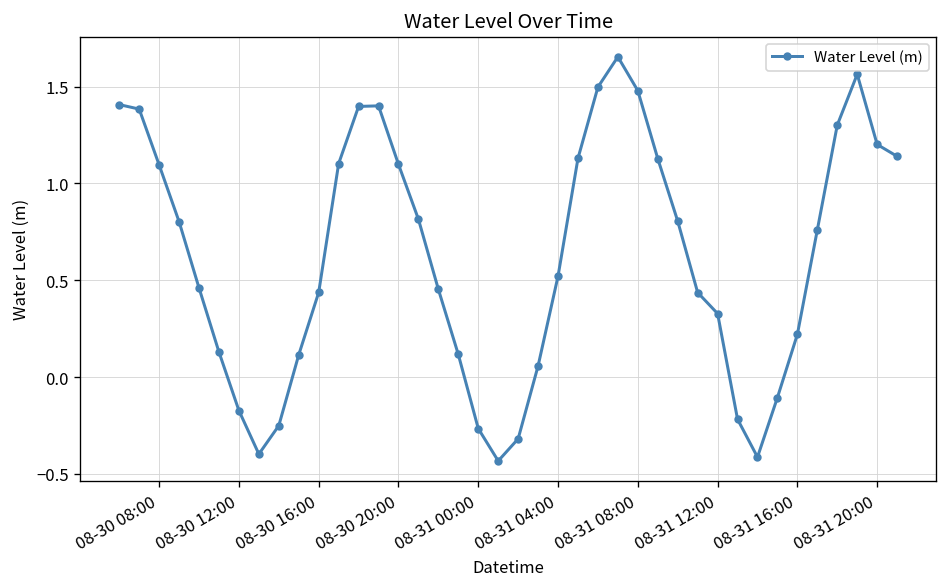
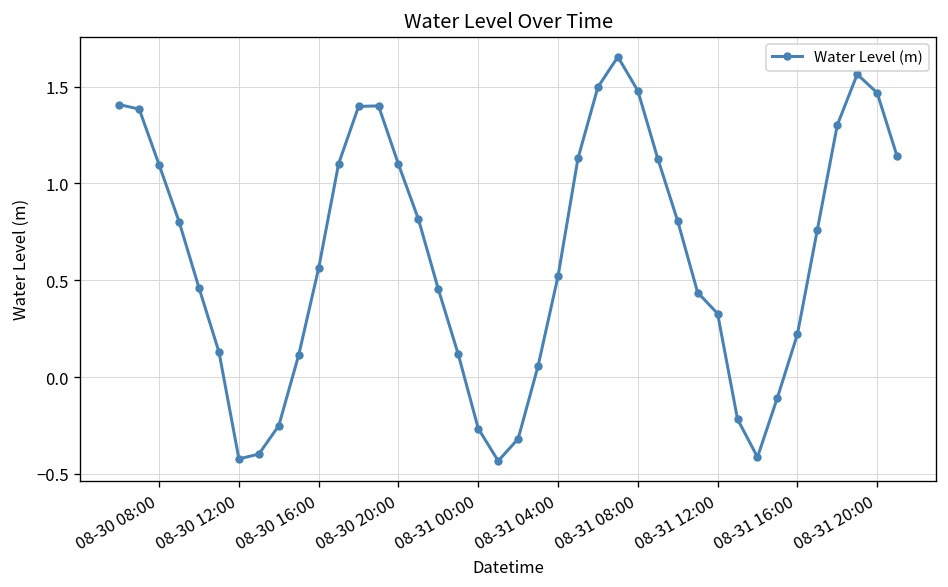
08-30 12:00: -0.17 -> -0.42
08-30 16:00: 0.44 -> 0.56
08-31 20:00: 1.20 -> 1.47
